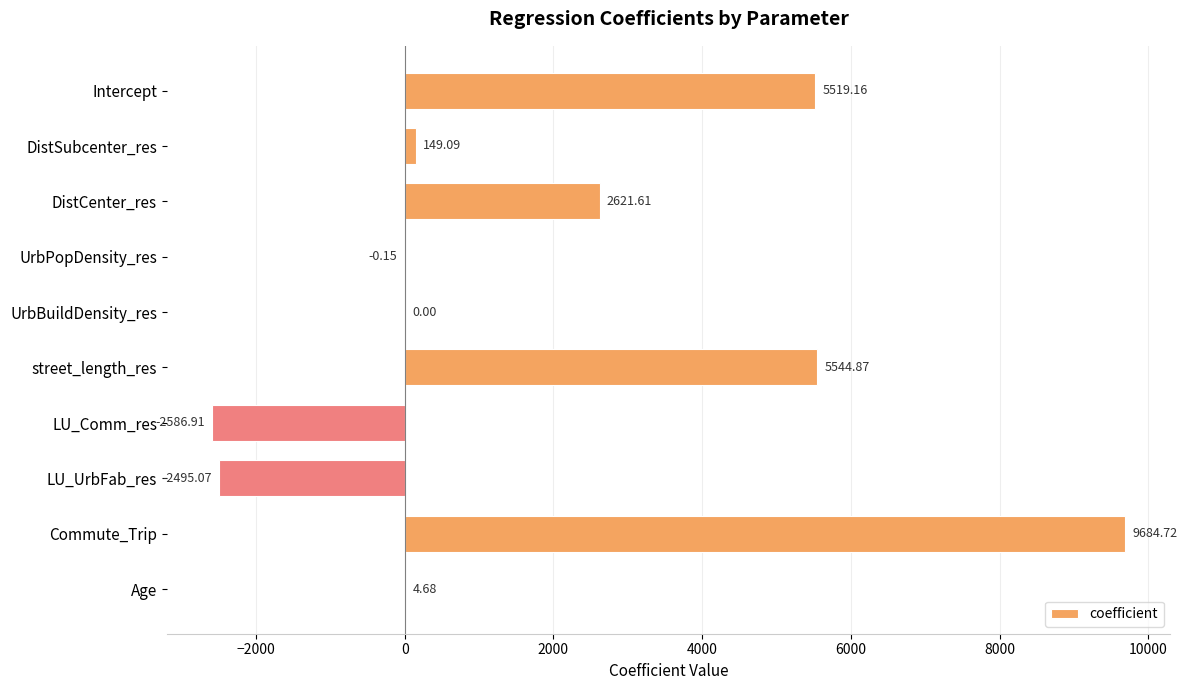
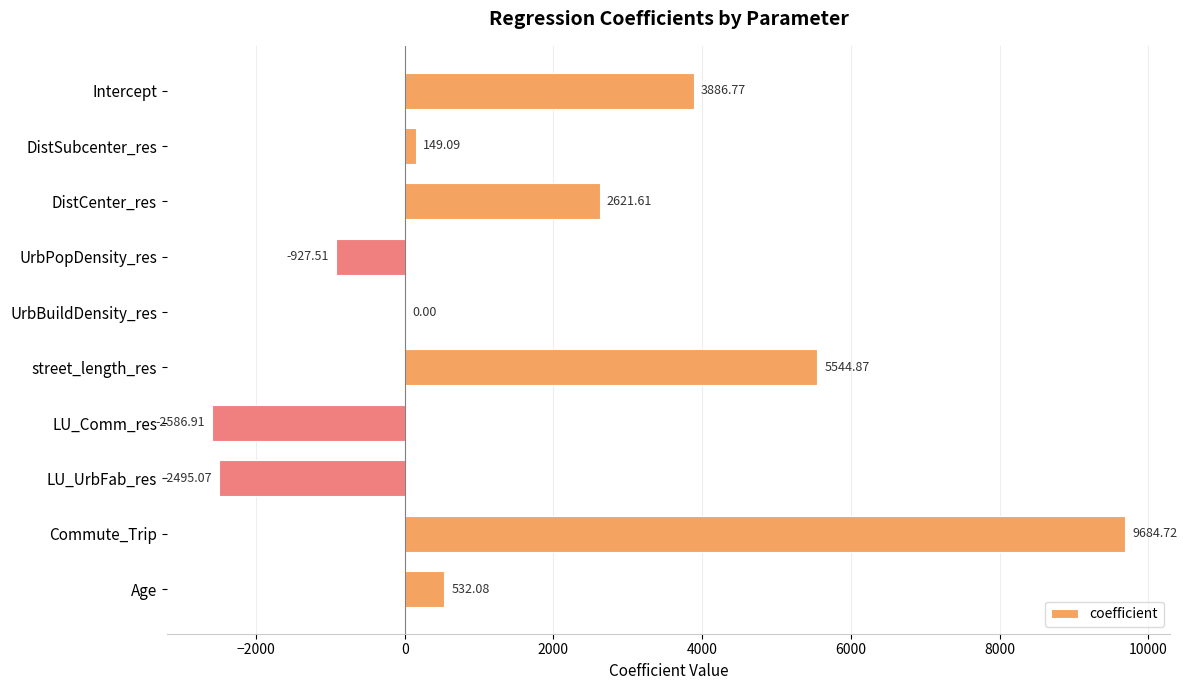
Intercept: 5519.16 -> 3886.77
UrbPopDensity_res: -0.15 -> -927.51
Age: 4.68 -> 532.08
